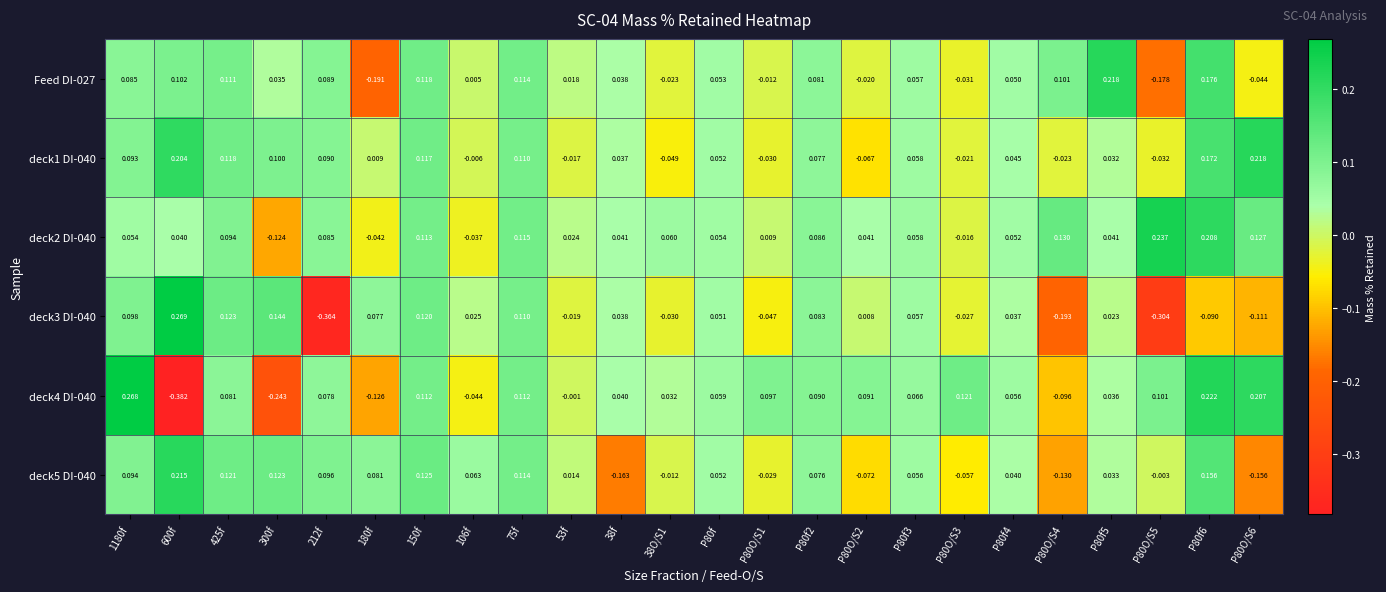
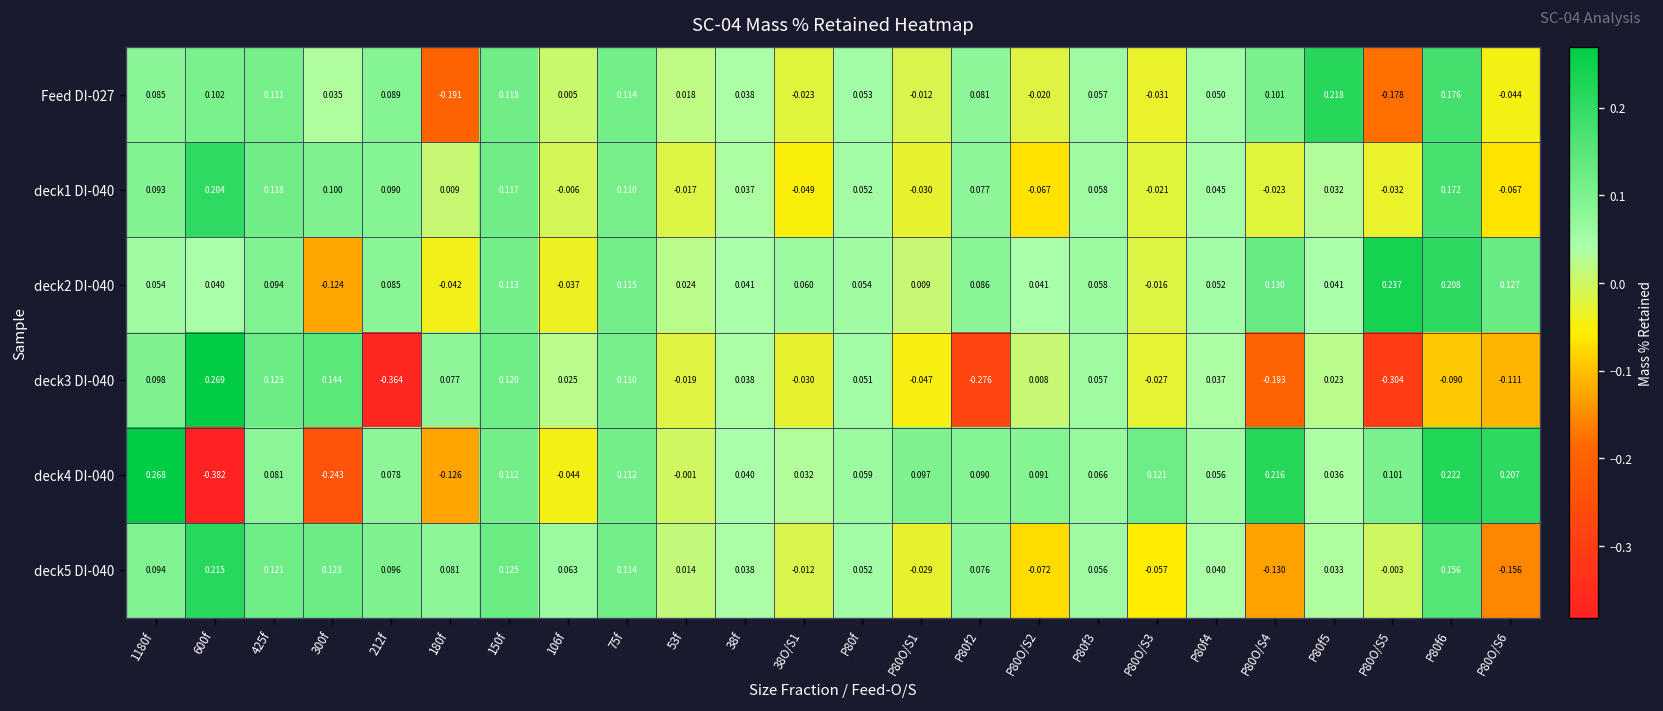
deck1 DI-040, P80O/S6: 0.218 -> -0.067
deck3 DI-040, P80f2: 0.083 -> -0.276
deck4 DI-040, P80O/S4: -0.096 -> 0.216
deck5 DI-040, 38f: -0.163 -> 0.038
